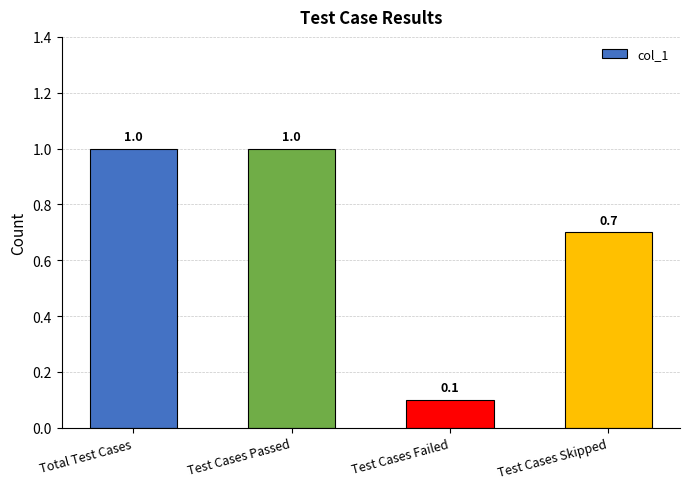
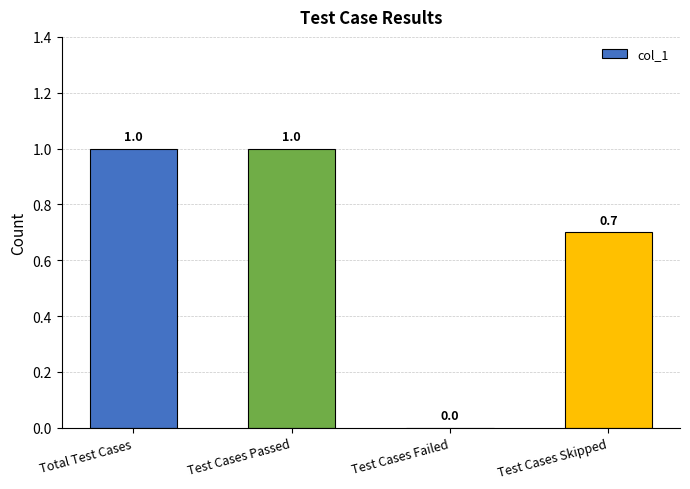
Test Cases Failed: 0.1 -> 0.0
